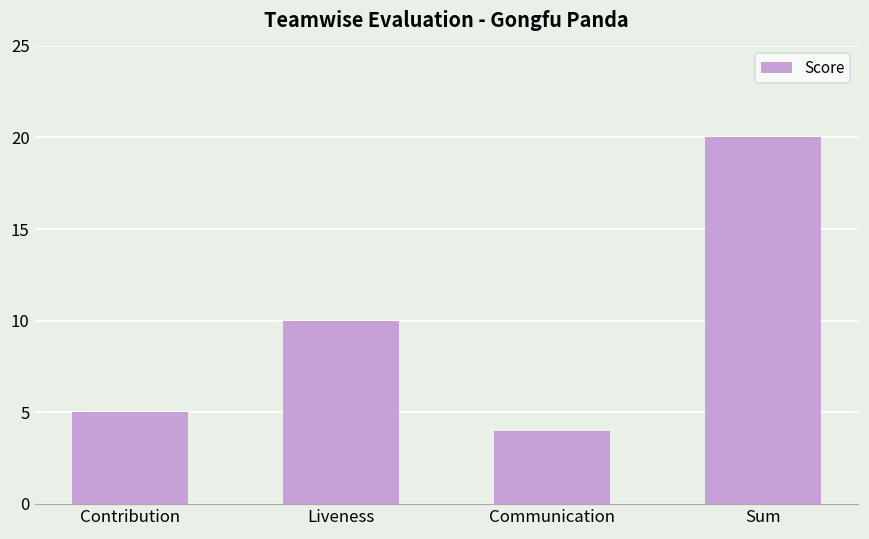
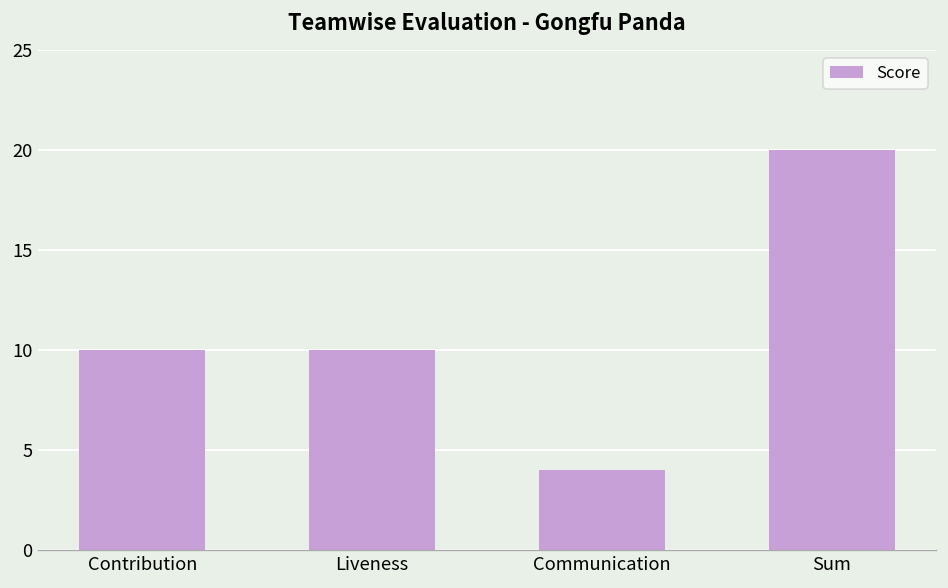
Contribution: 5 -> 10
